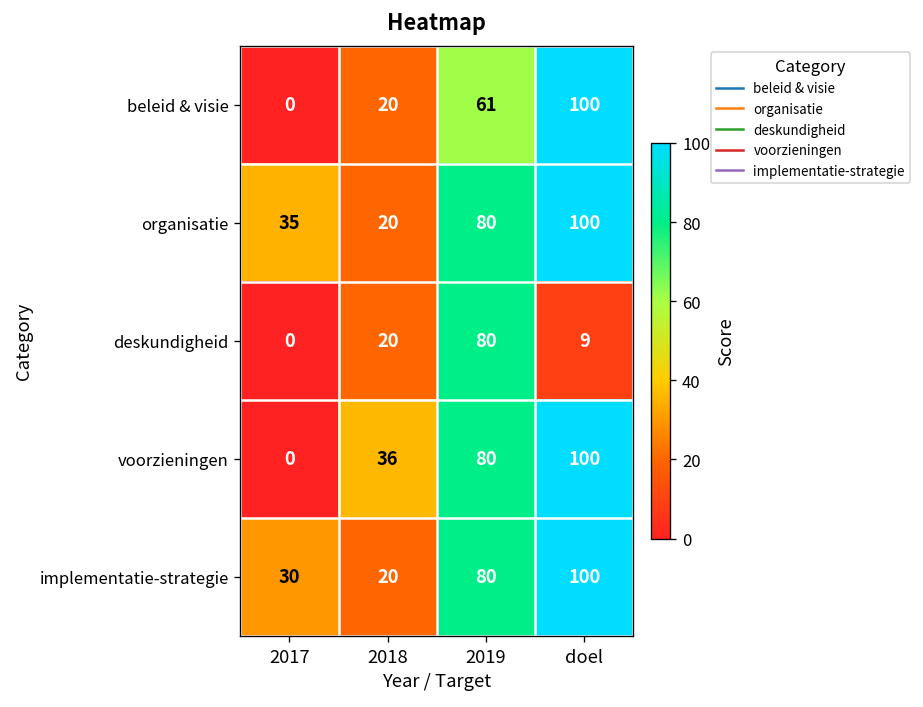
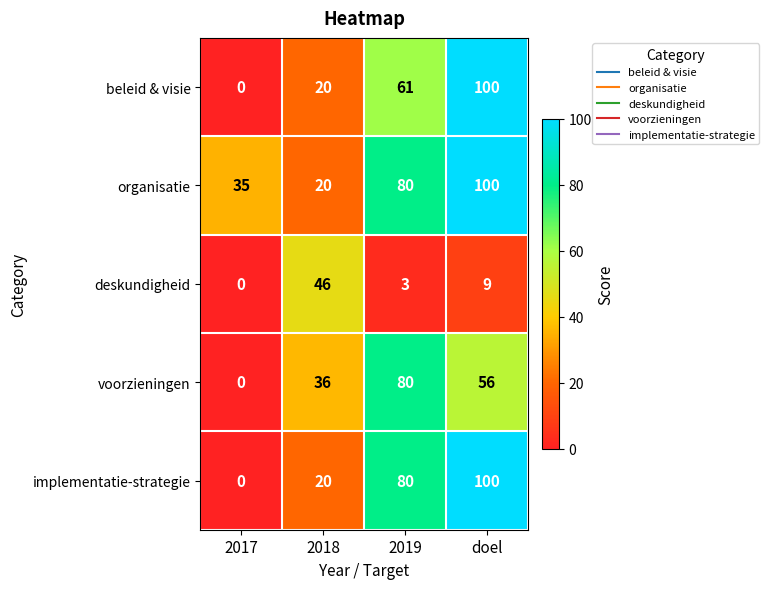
deskundigheid, 2018: 20 -> 46
deskundigheid, 2019: 80 -> 3
voorzieningen, doel: 100 -> 56
implementatie-strategie, 2017: 30 -> 0
